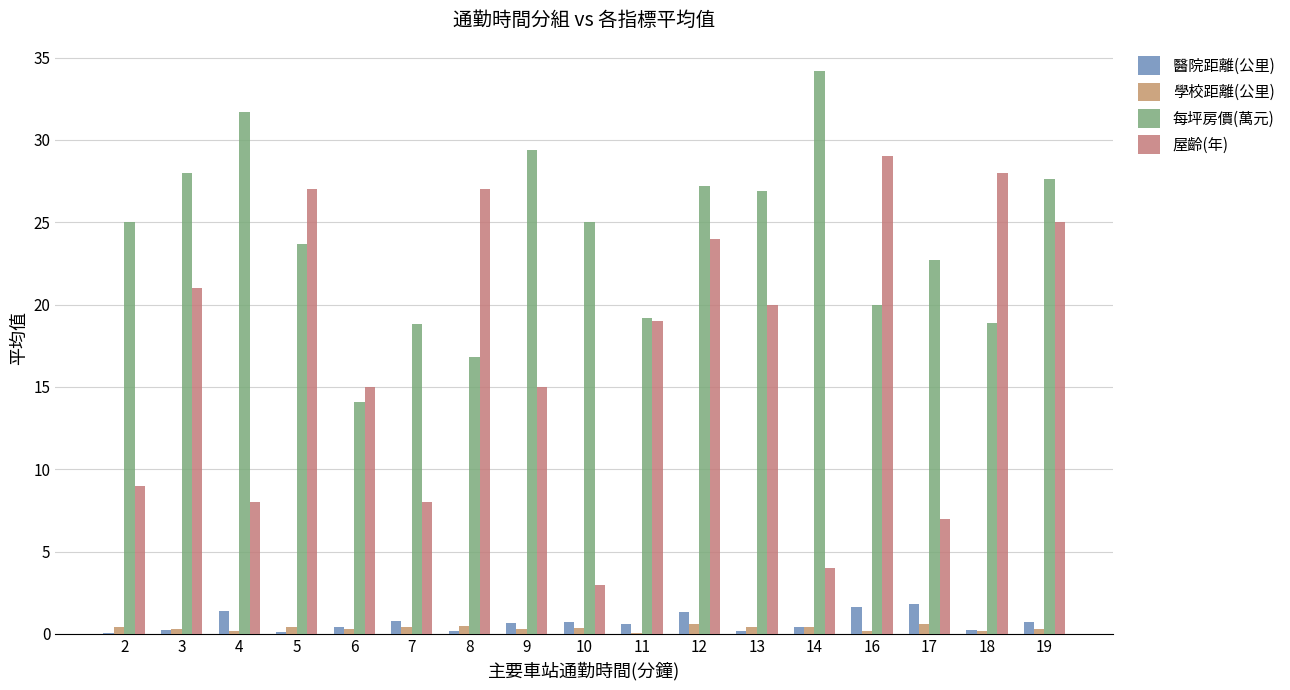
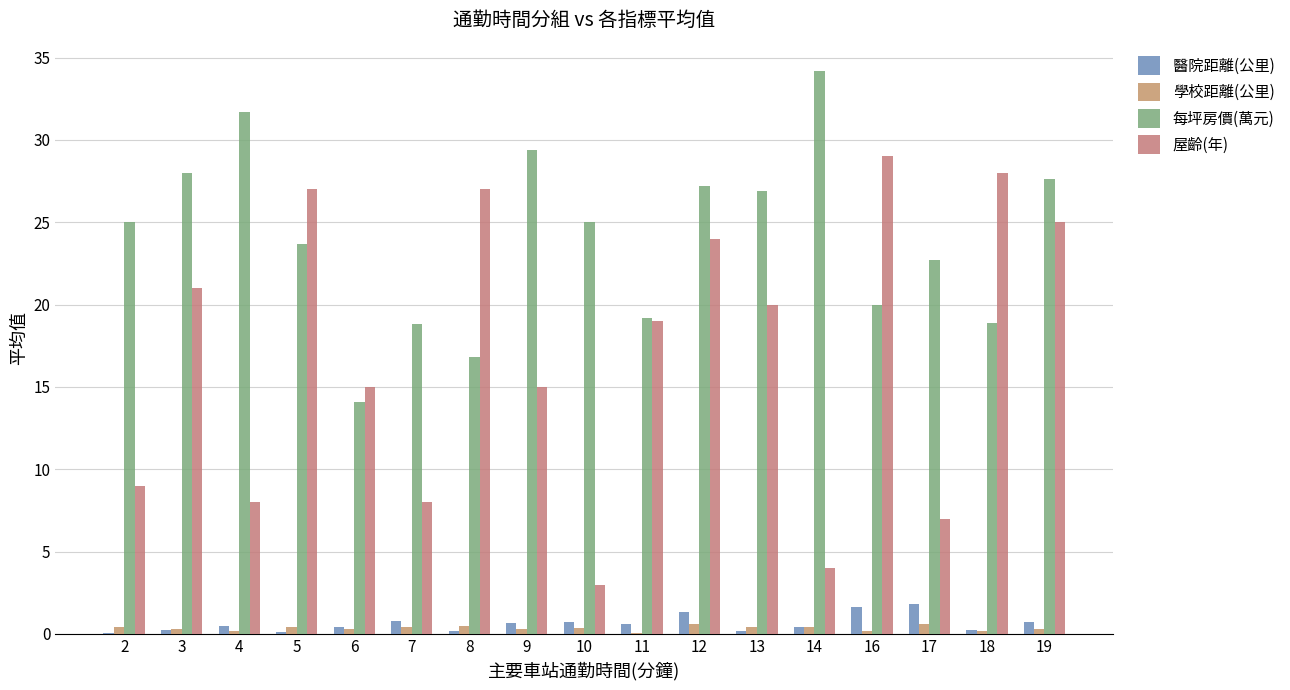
醫院距離(公里), 4: 1.4 -> 0.5
